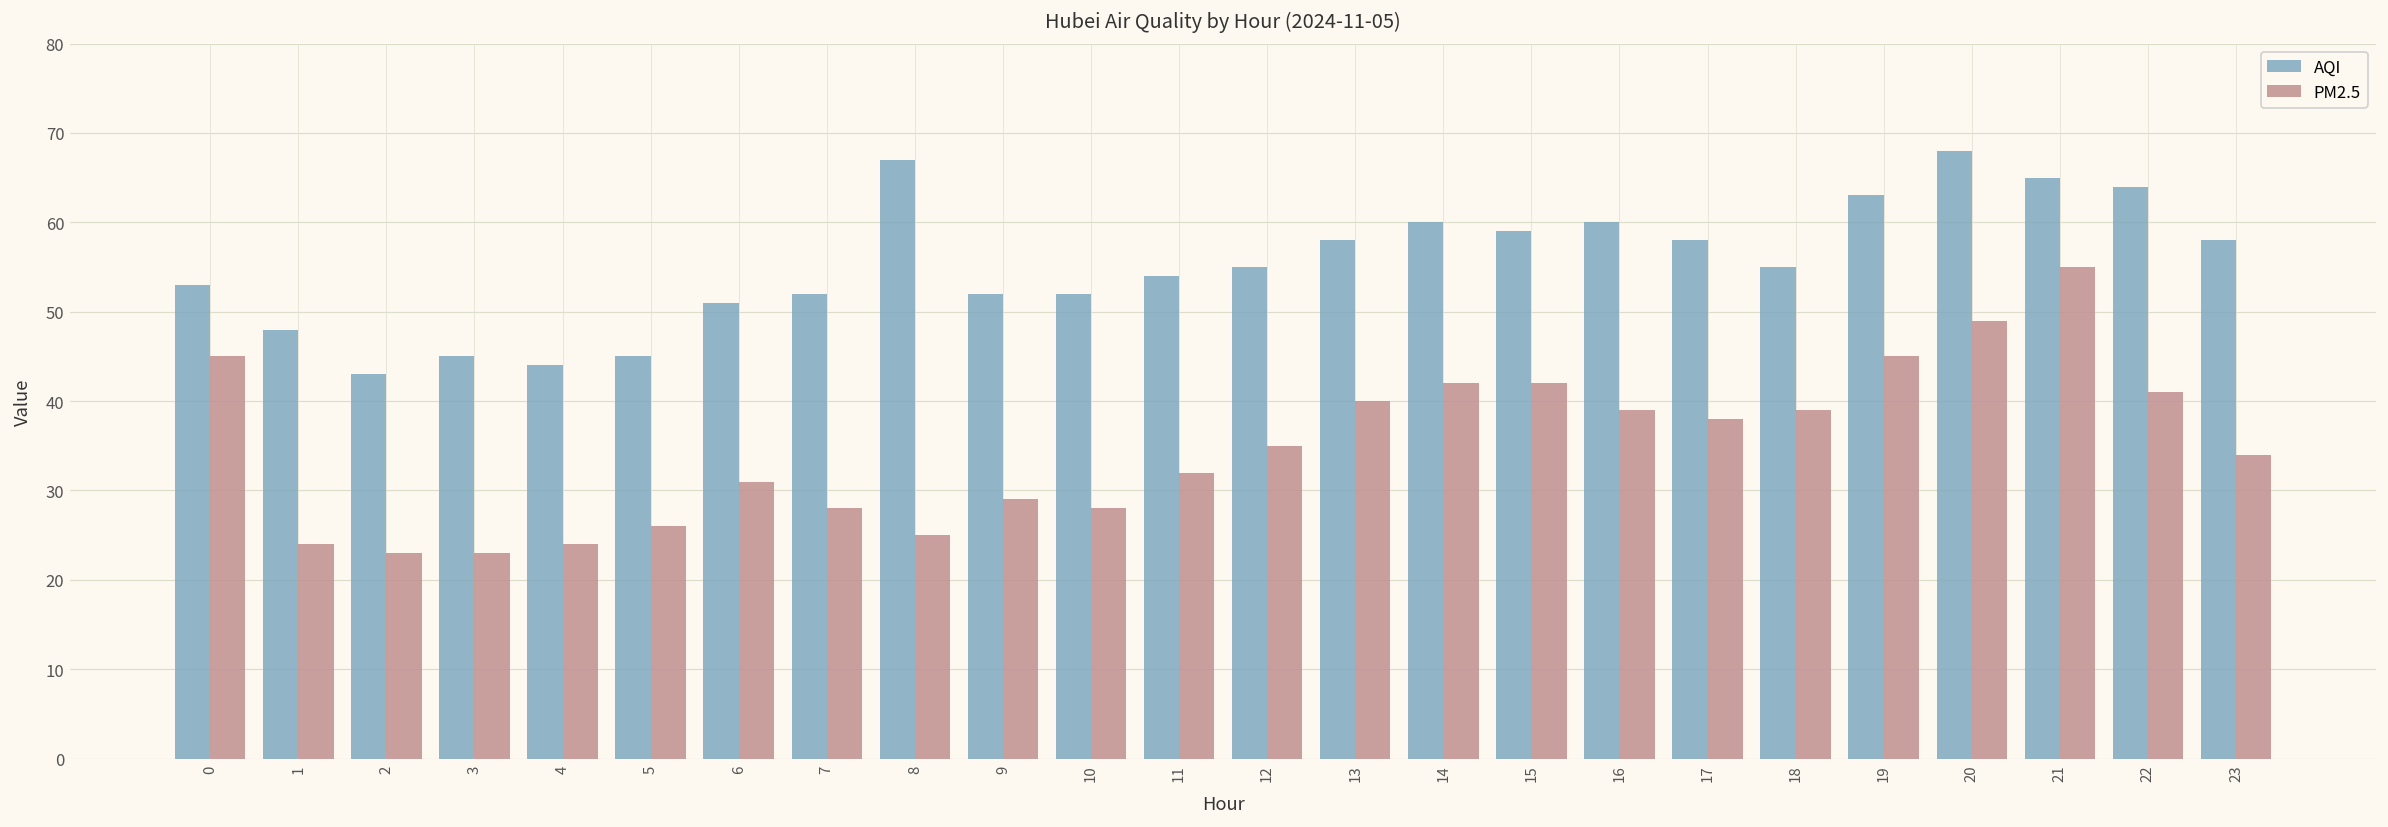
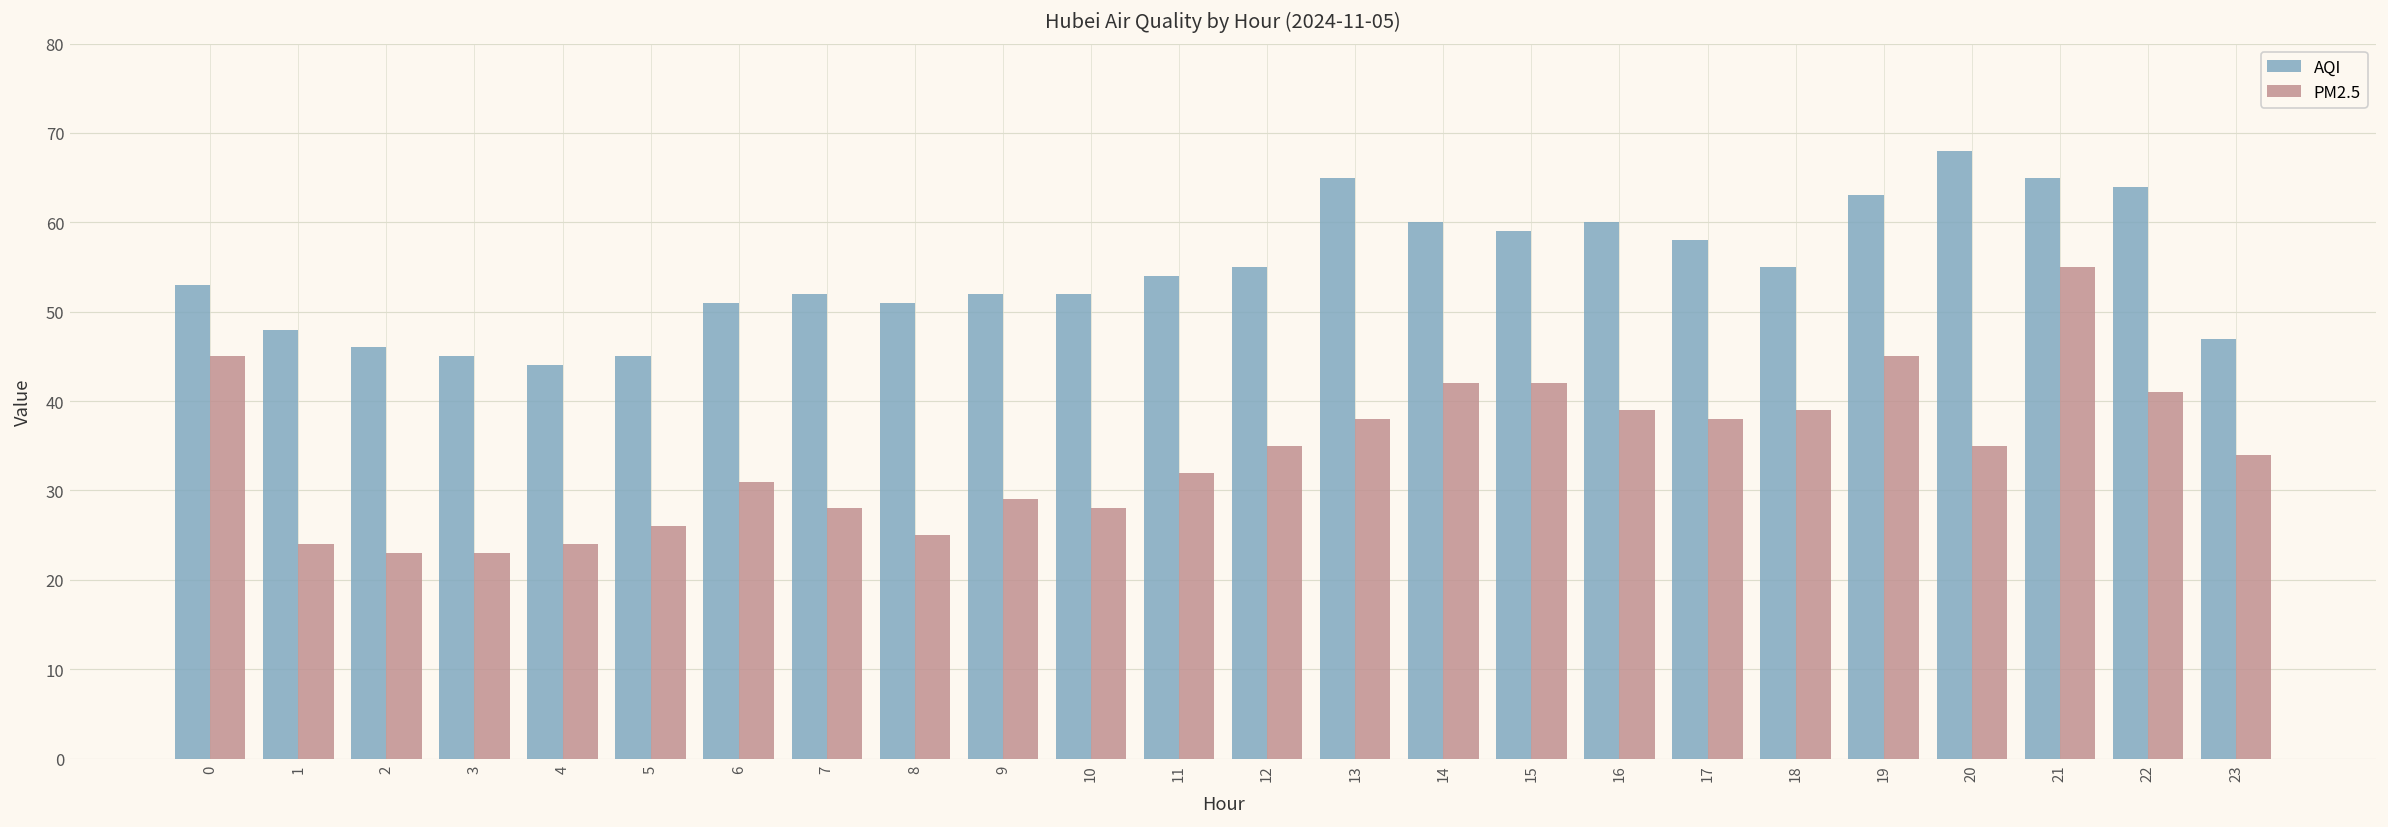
AQI, 2: 43 -> 46
AQI, 8: 67 -> 51
AQI, 13: 58 -> 65
PM2.5, 13: 40 -> 38
PM2.5, 20: 49 -> 35
AQI, 23: 58 -> 47
